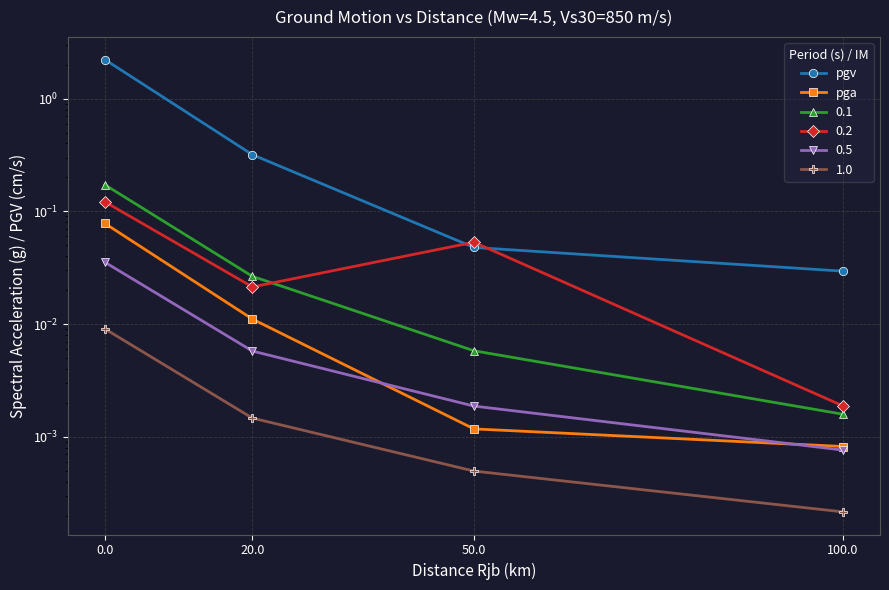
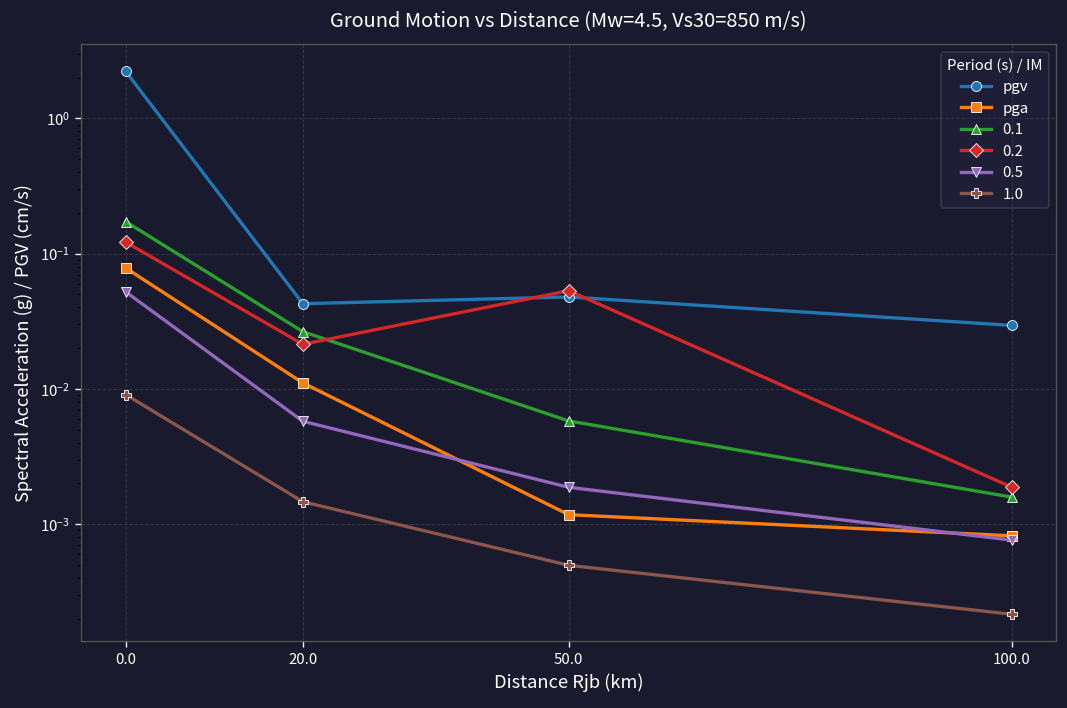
0.5, 0.0: 0.035 -> 0.05
pgv, 20.0: 0.32 -> 0.043
